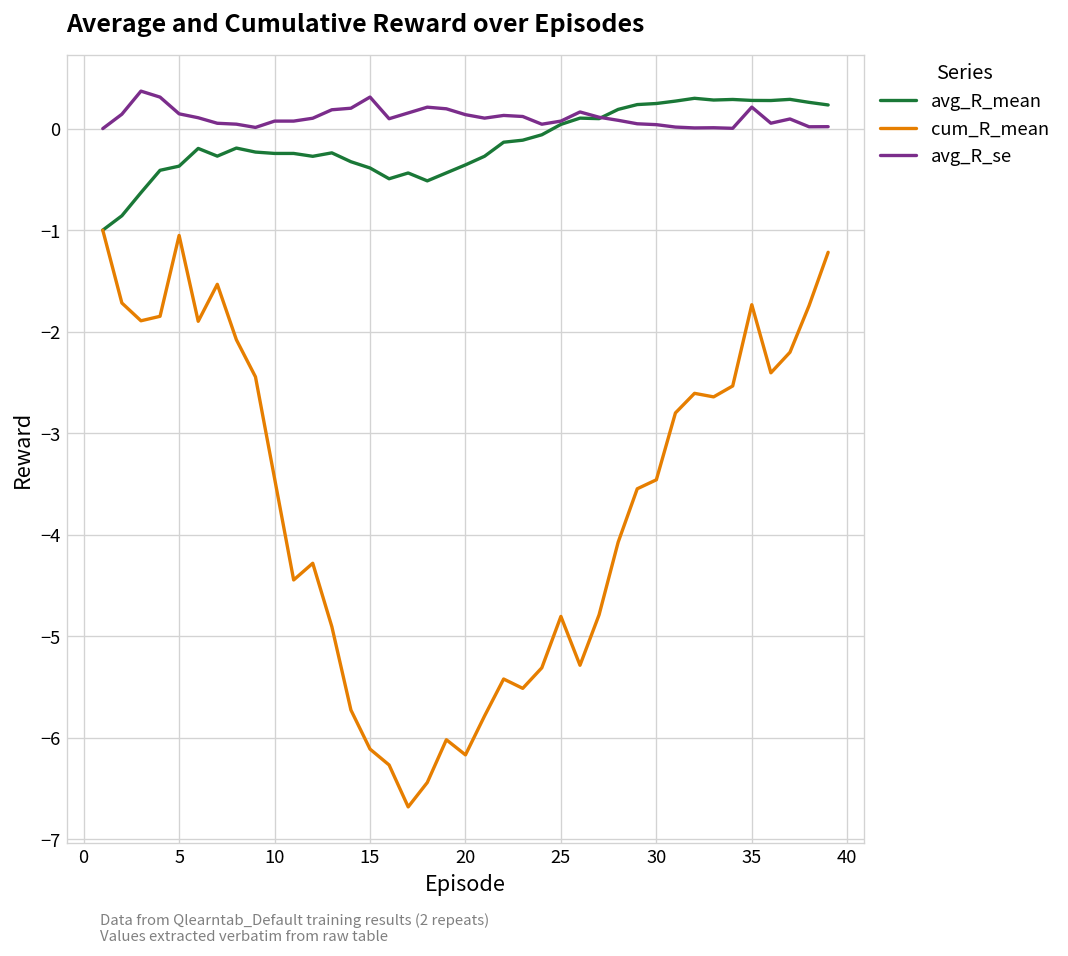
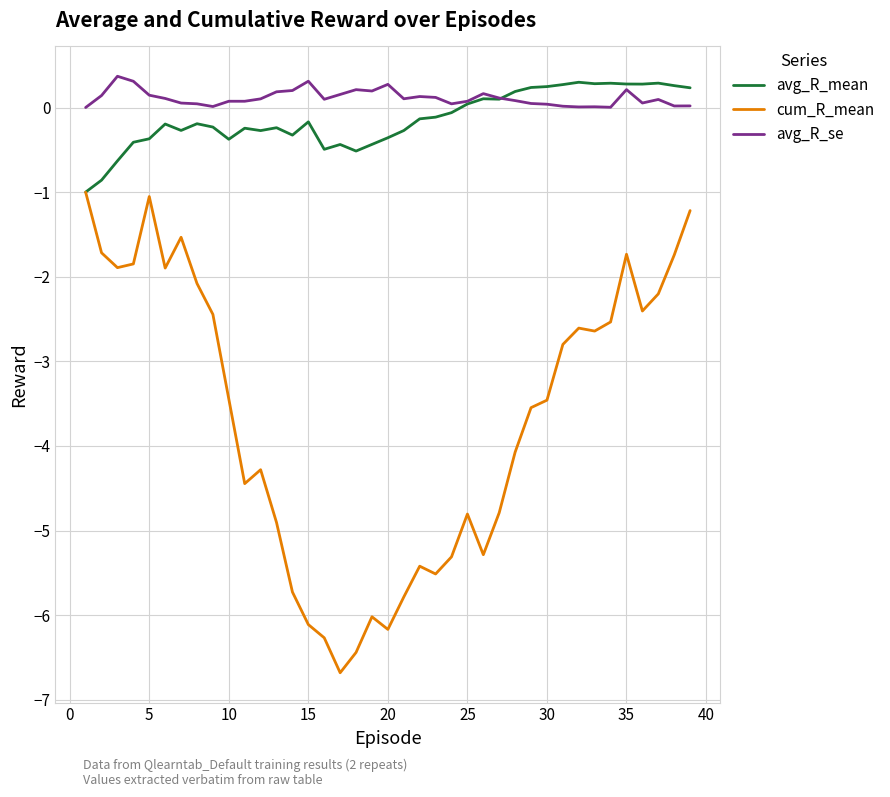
avg_R_mean, 10: -0.2 -> -0.4
avg_R_mean, 15: -0.4 -> -0.2
avg_R_se, 20: 0.1 -> 0.3
